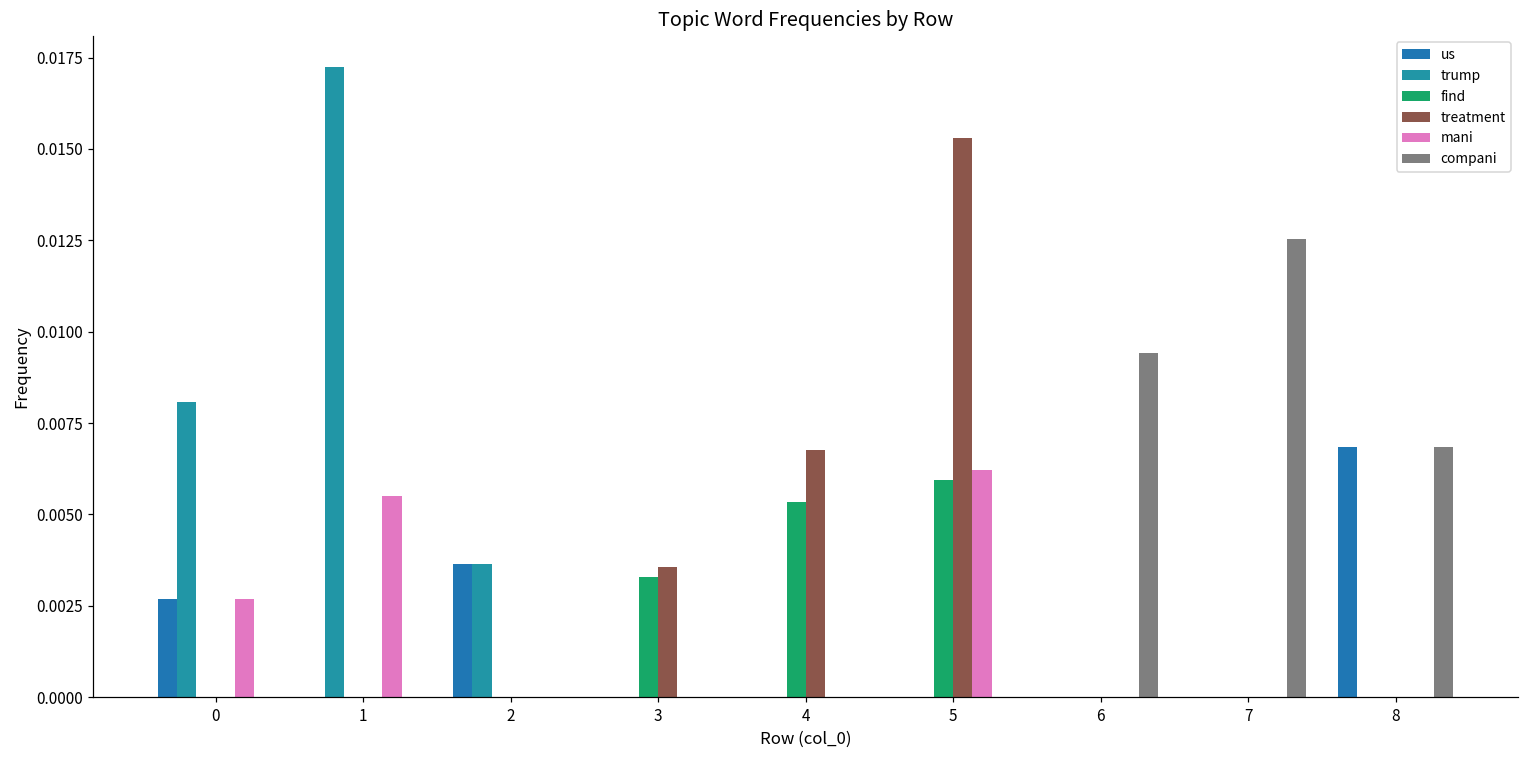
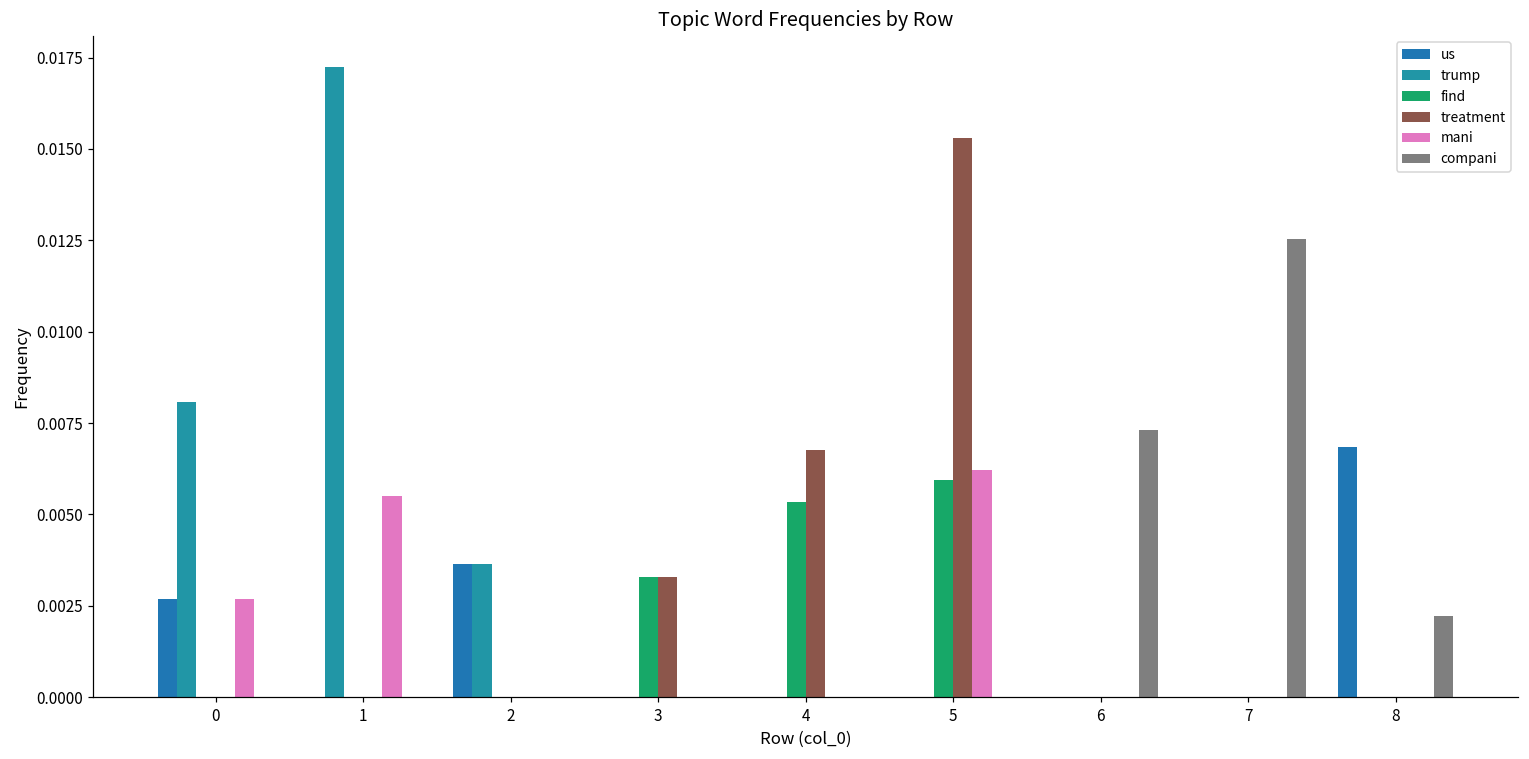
treatment, 3: 0.0036 -> 0.0033
compani, 6: 0.0094 -> 0.0073
compani, 8: 0.0068 -> 0.0022
